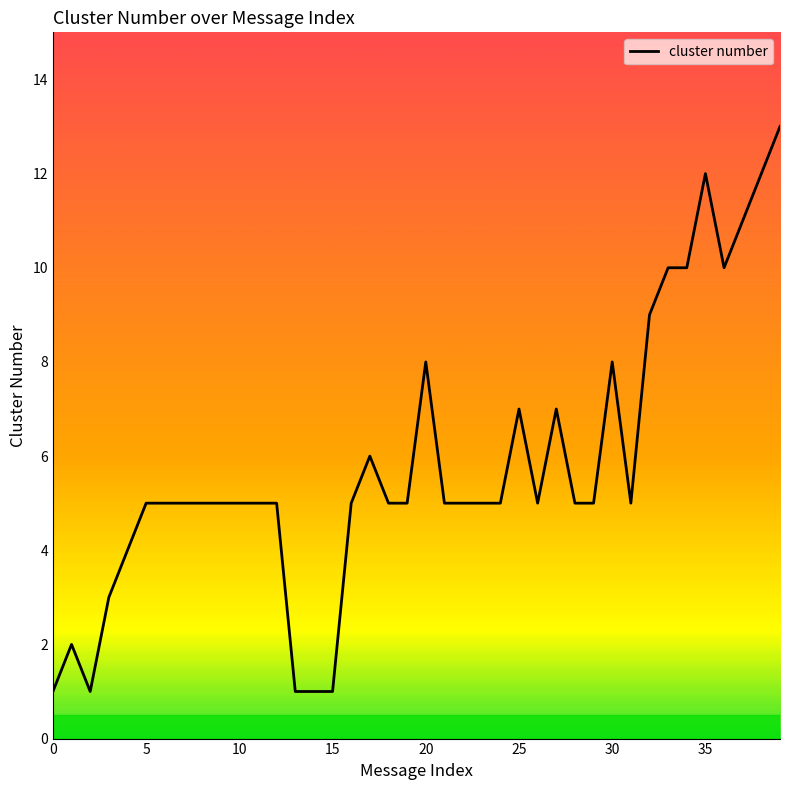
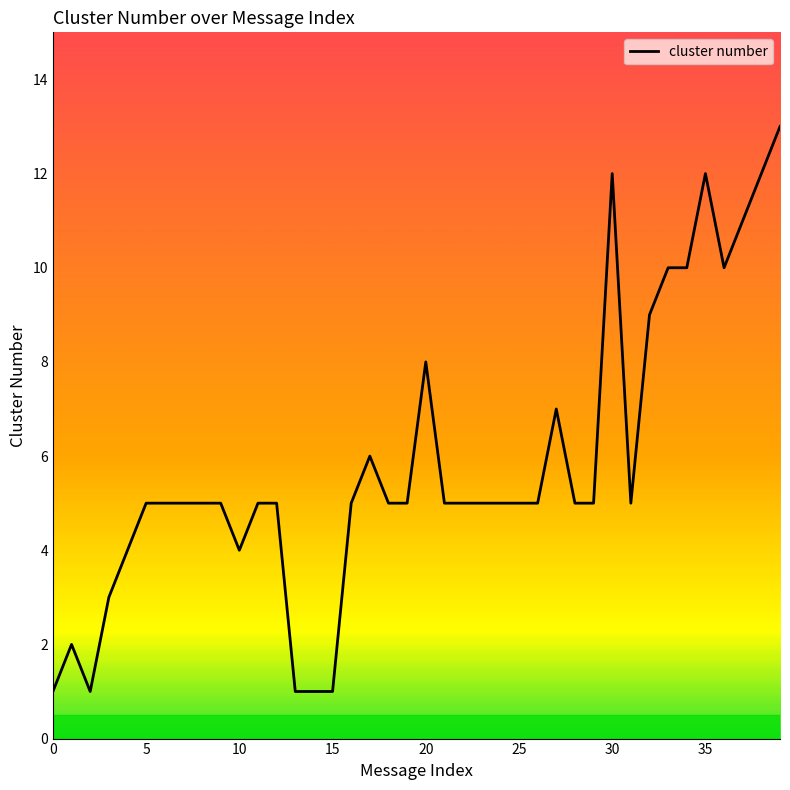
10: 5 -> 4
25: 7 -> 5
30: 8 -> 12
